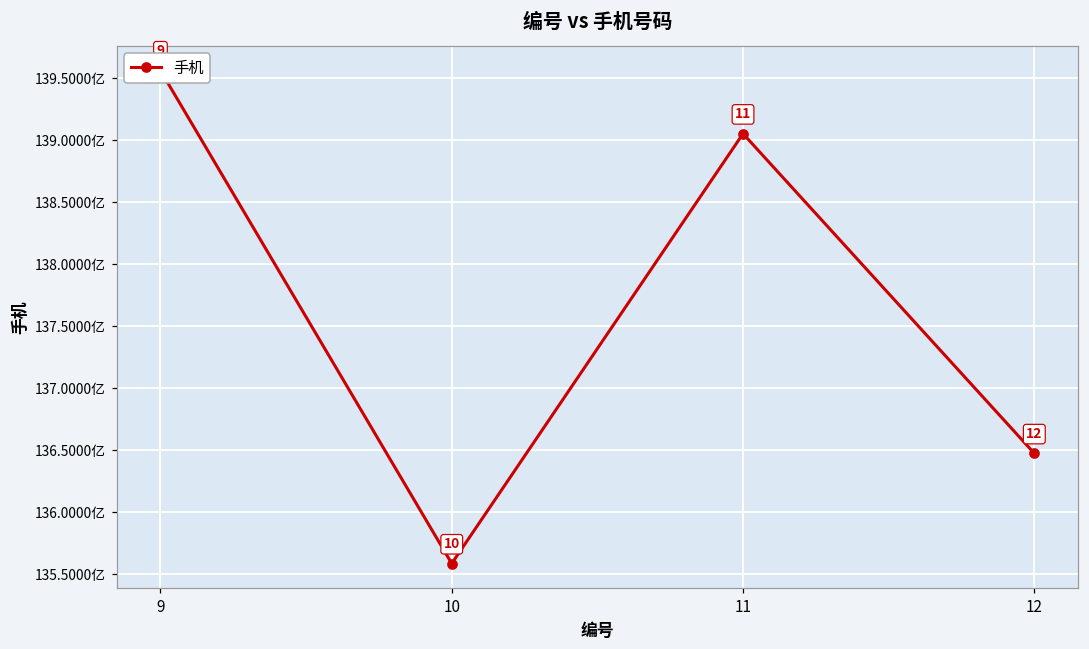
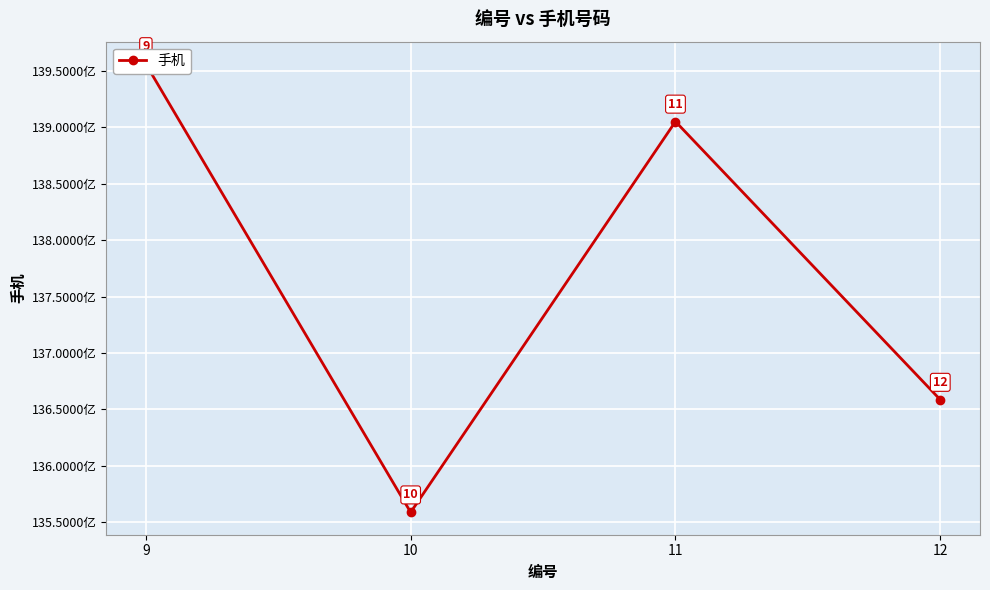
12: 136.48亿 -> 136.59亿
